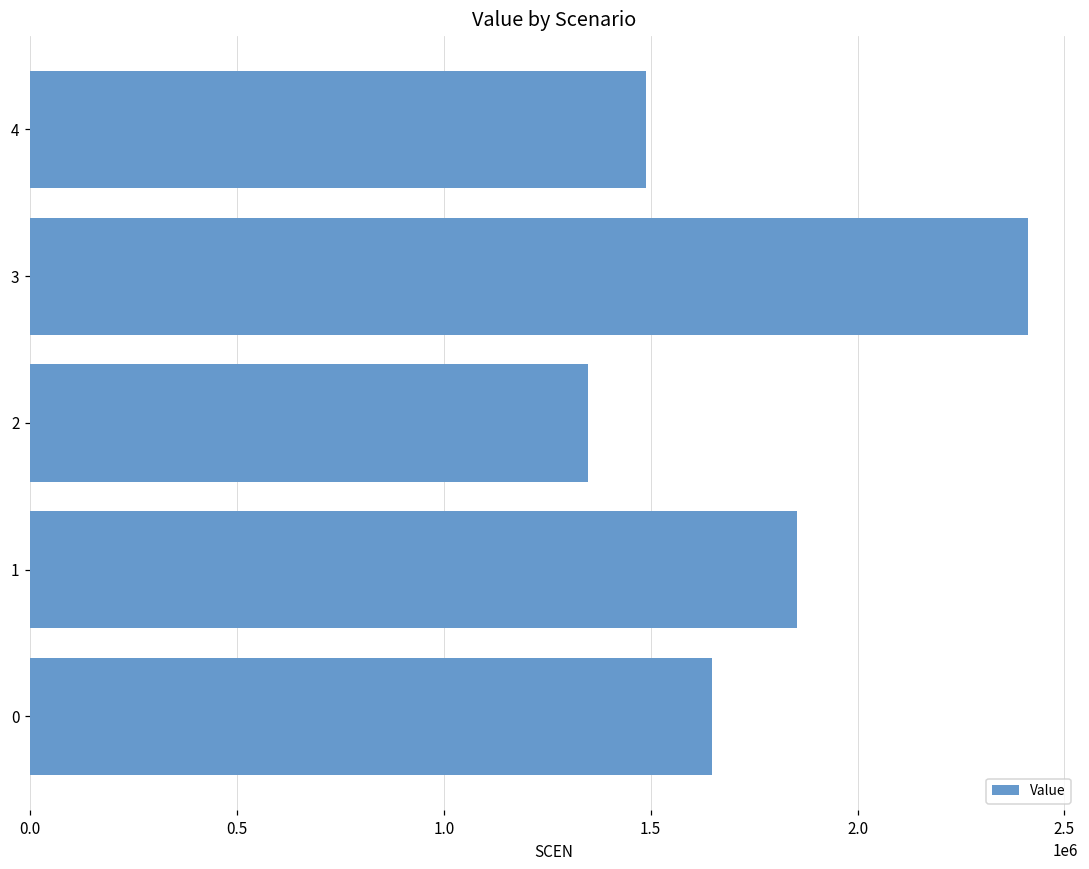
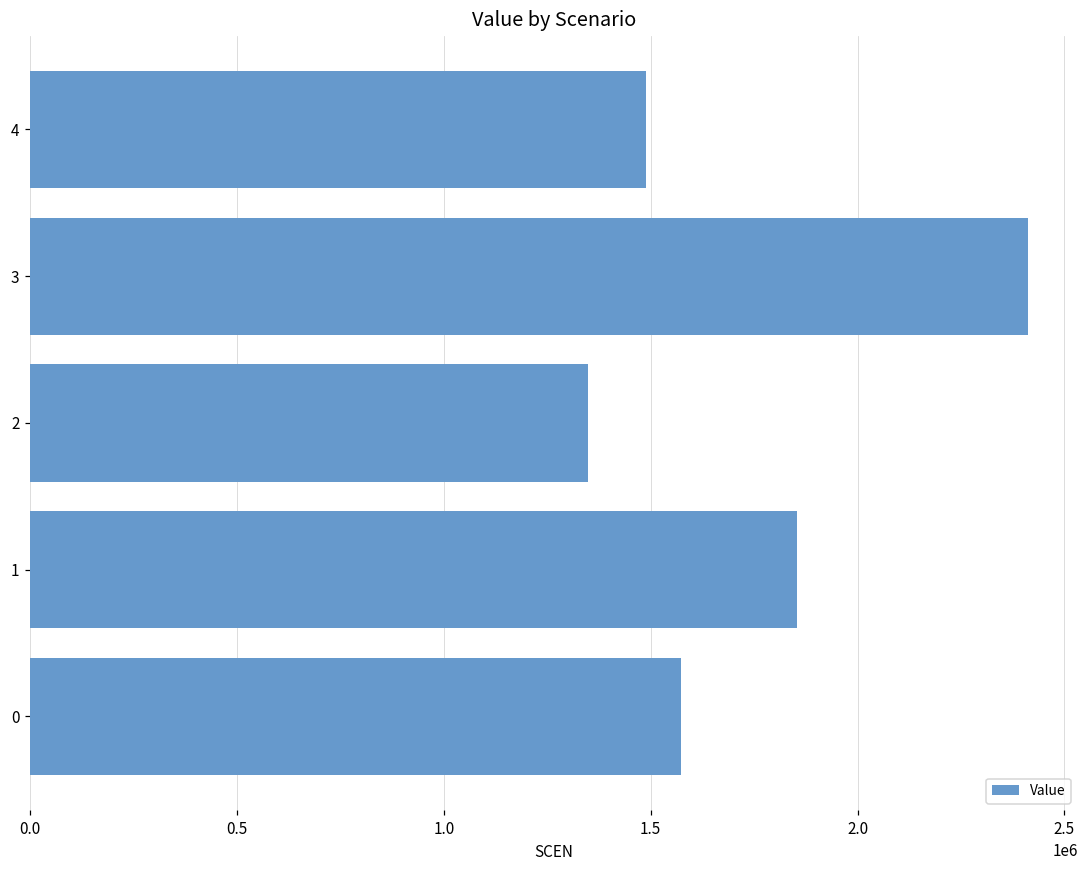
0: 1650000 -> 1570000
